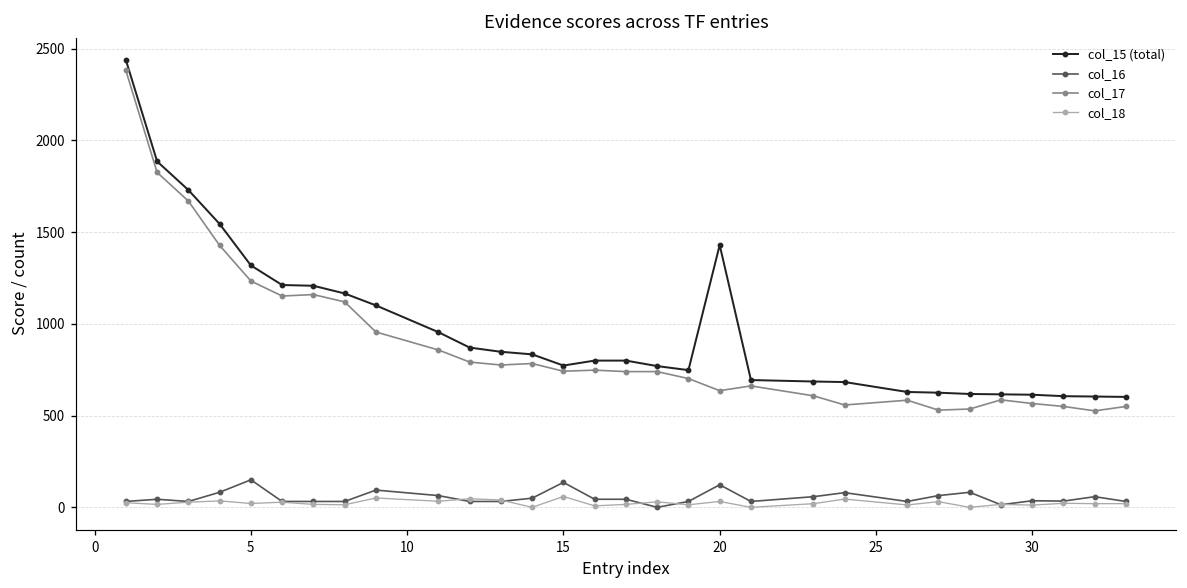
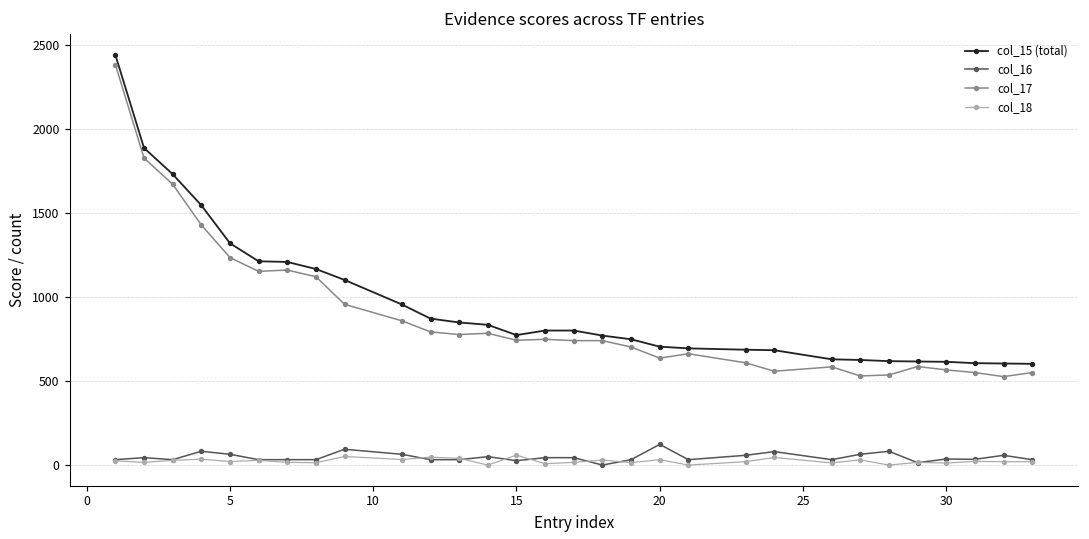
col_16, 5: 150 -> 60
col_16, 15: 140 -> 30
col_15 (total), 20: 1430 -> 700
